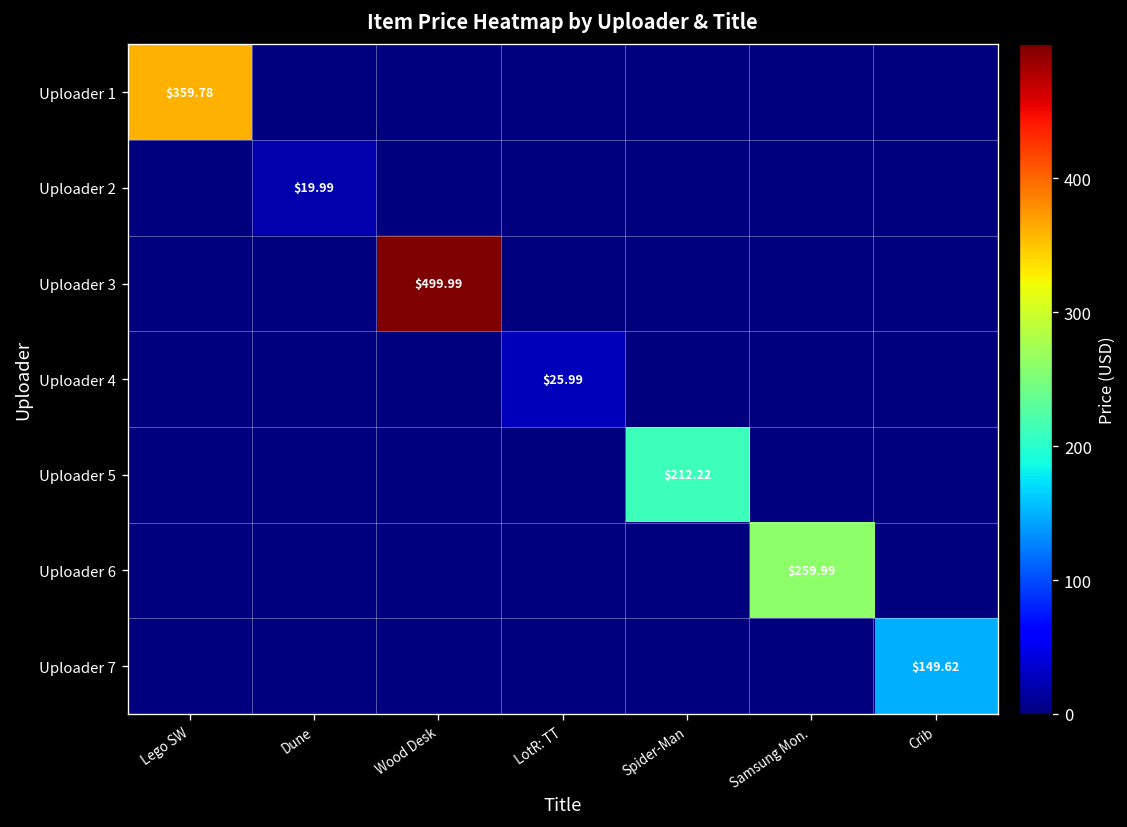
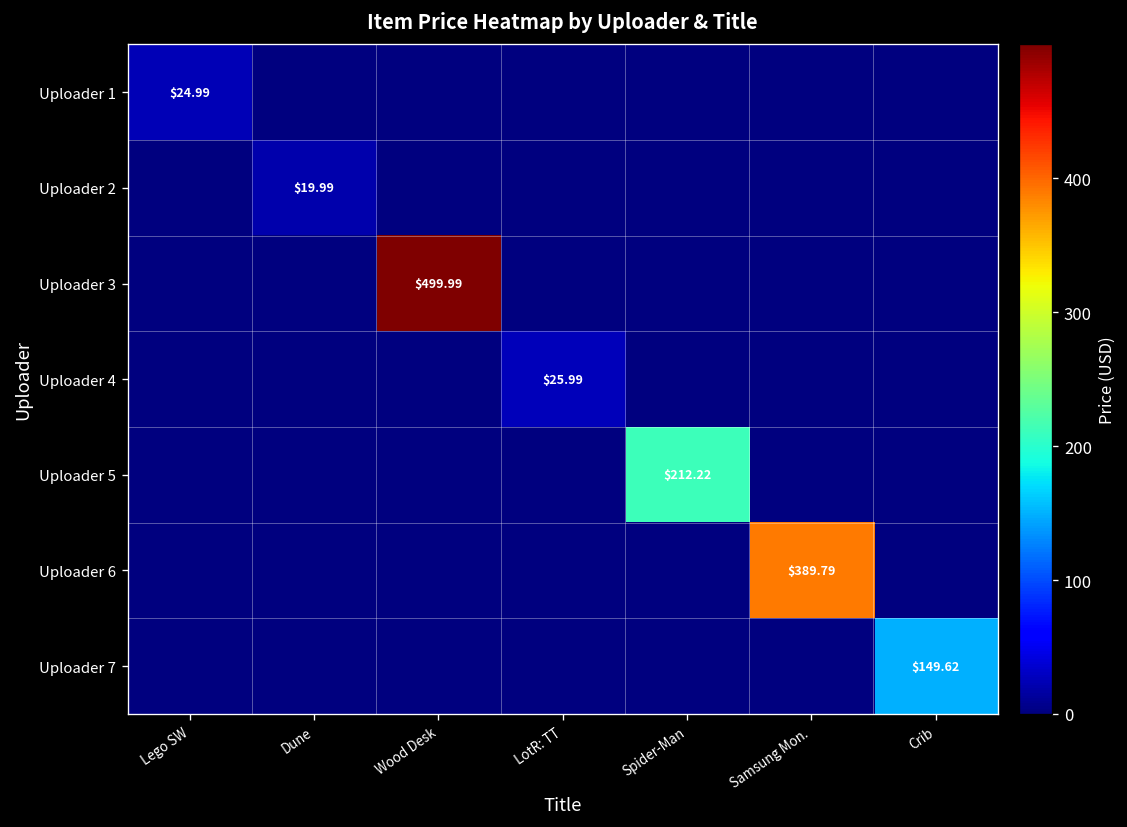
Uploader 1, Lego SW: $359.78 -> $24.99
Uploader 6, Samsung Mon.: $259.99 -> $389.79
